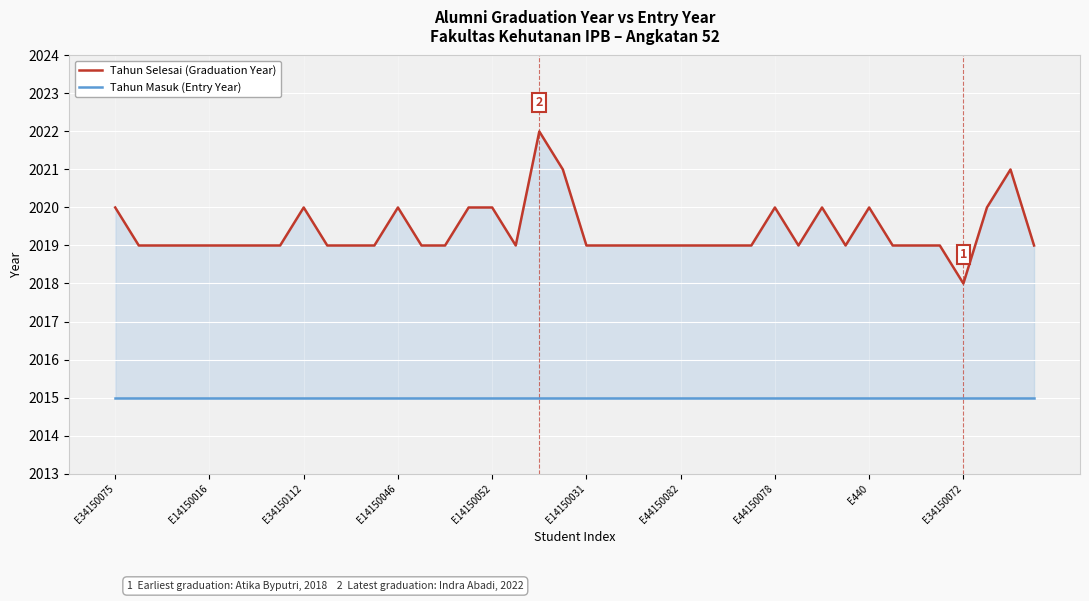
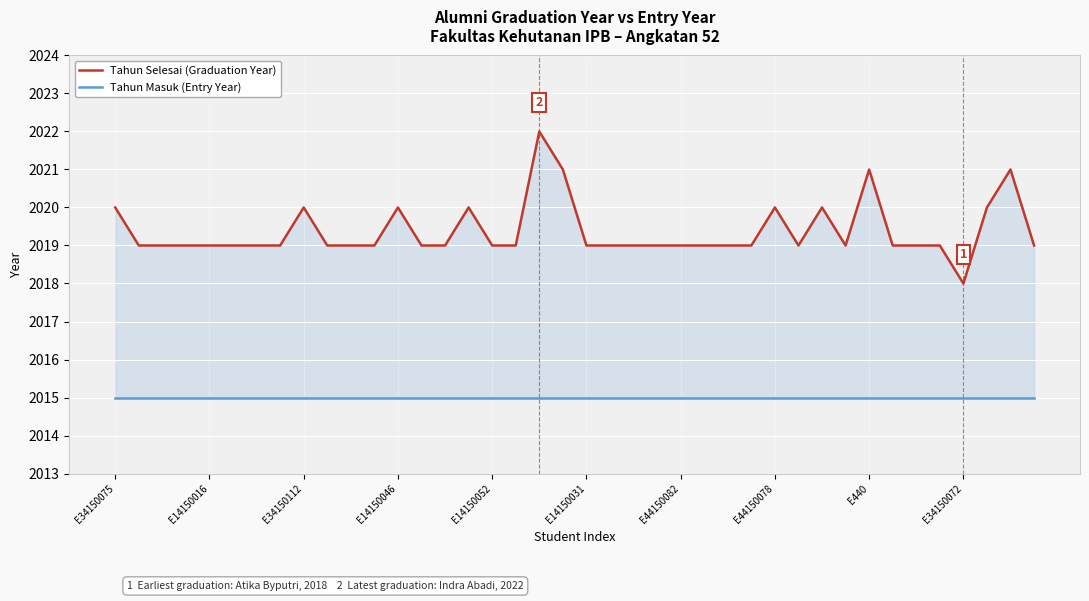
Tahun Selesai (Graduation Year), E14150052: 2020 -> 2019
Tahun Selesai (Graduation Year), E440: 2020 -> 2021
